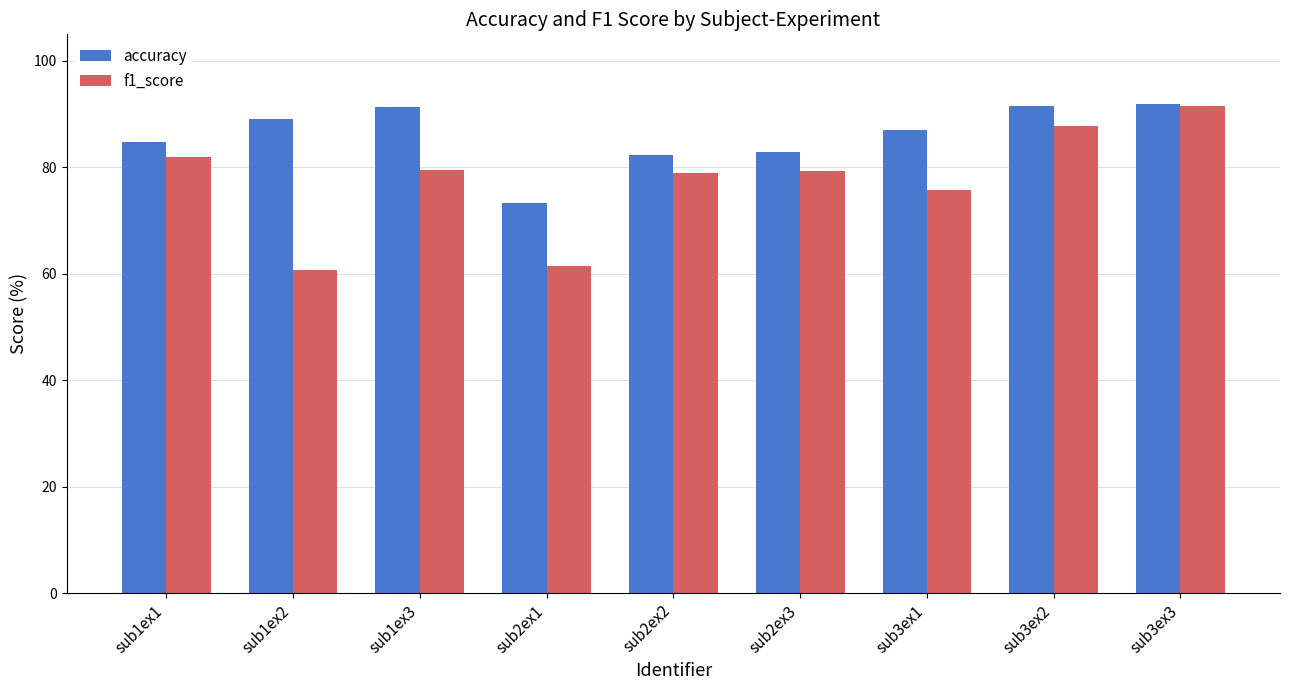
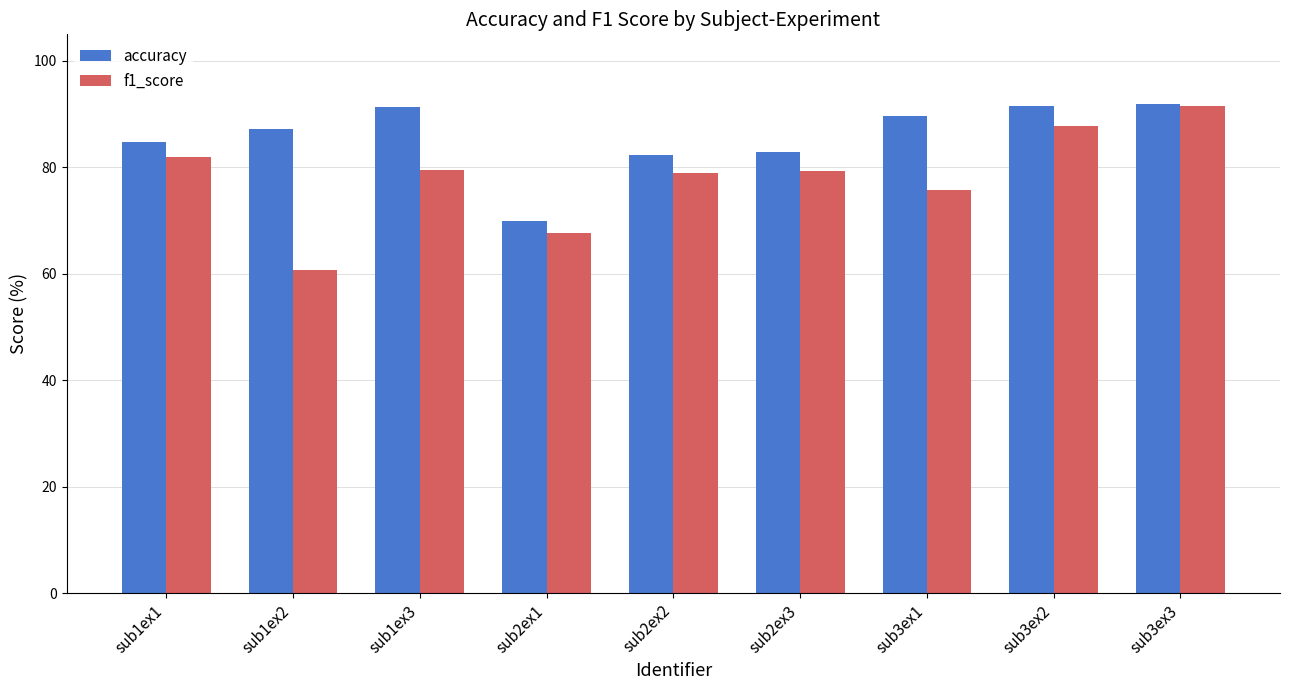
accuracy, sub1ex2: 89 -> 87
accuracy, sub2ex1: 73 -> 70
f1_score, sub2ex1: 62 -> 68
accuracy, sub3ex1: 87 -> 90
